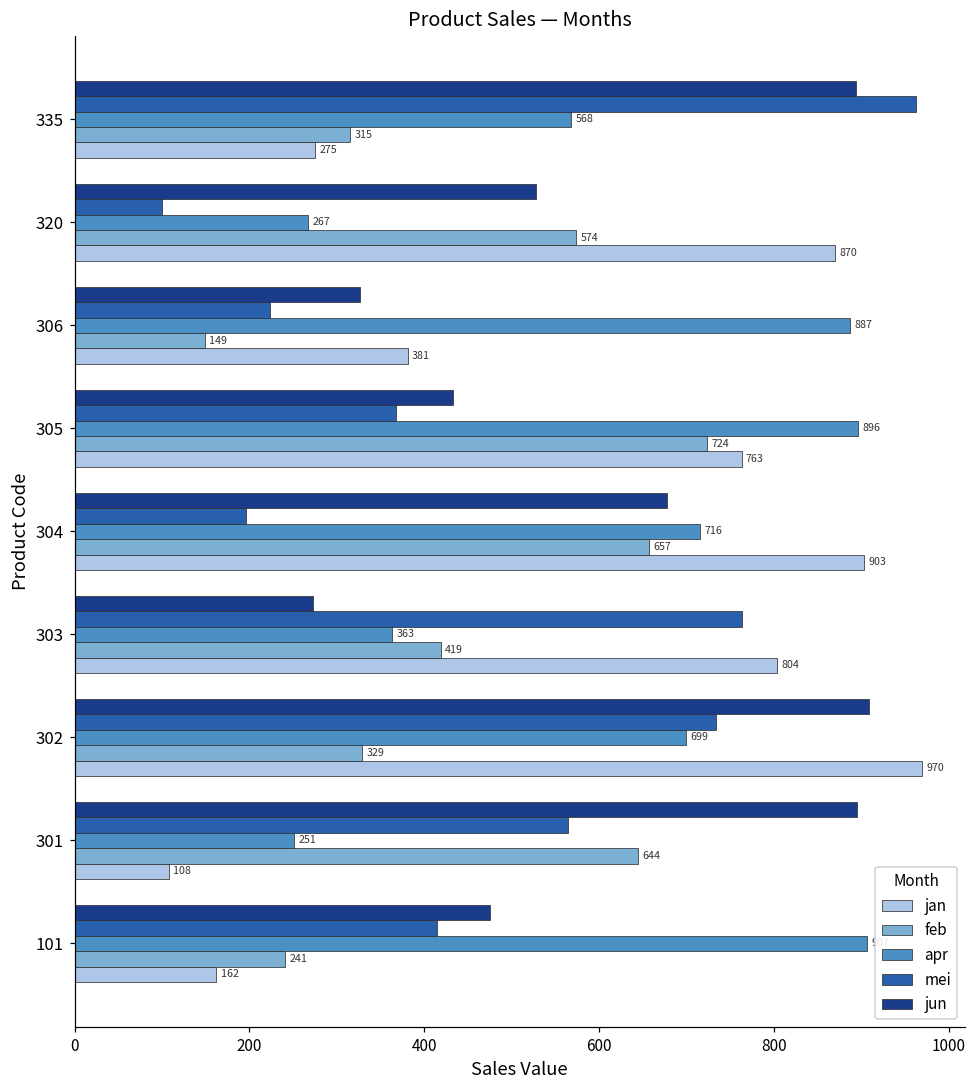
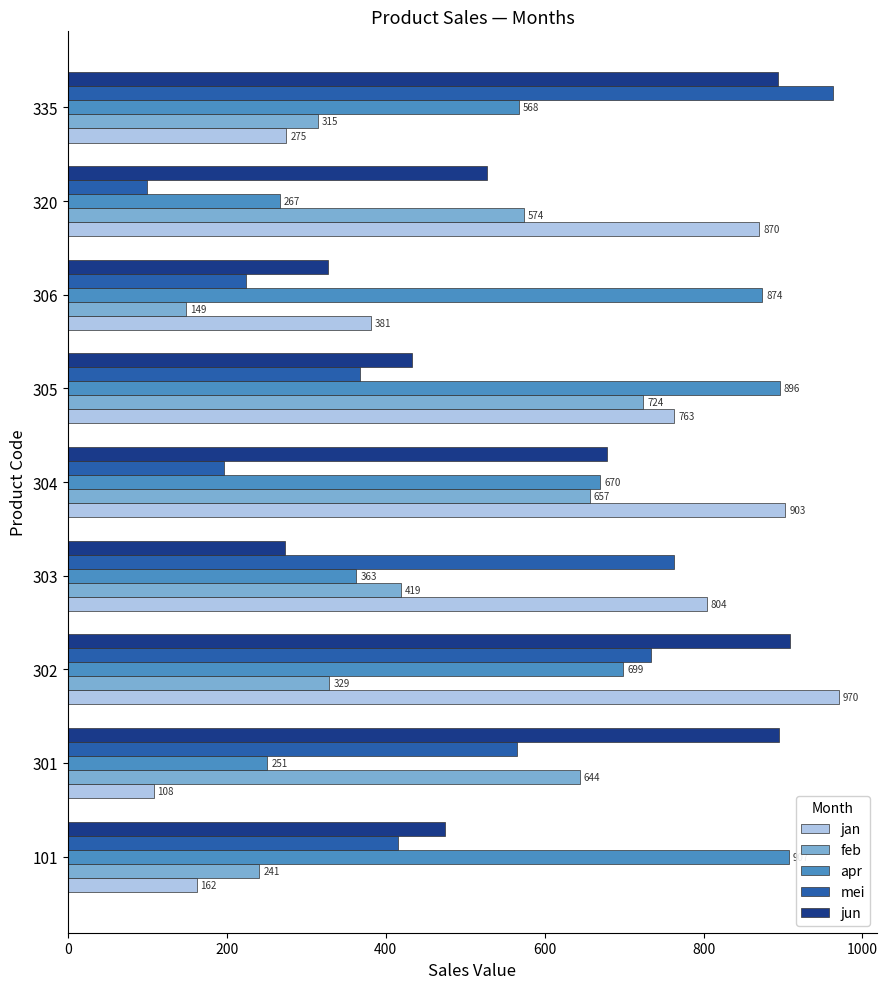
apr, 306: 887 -> 874
apr, 304: 716 -> 670
